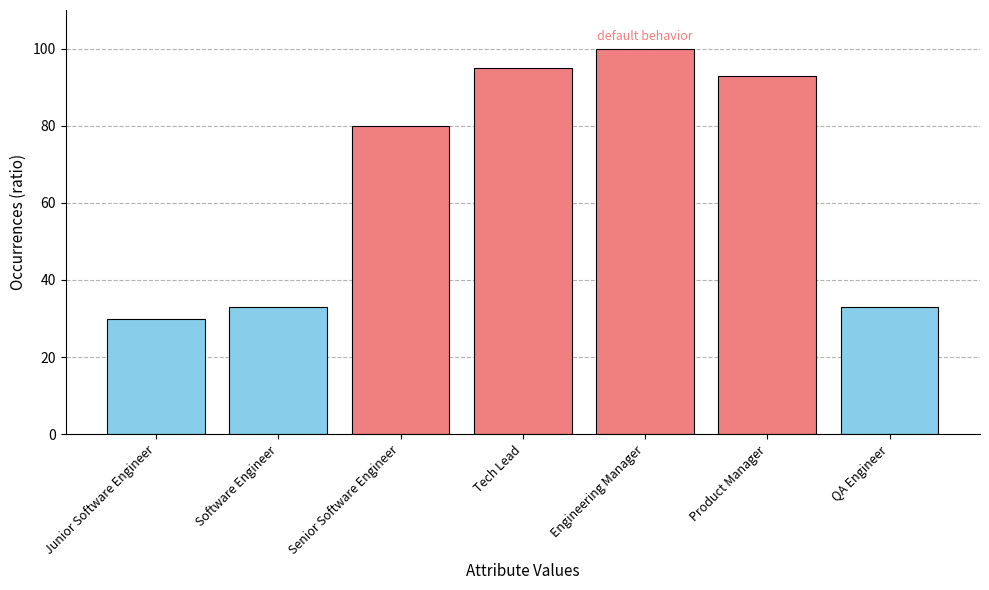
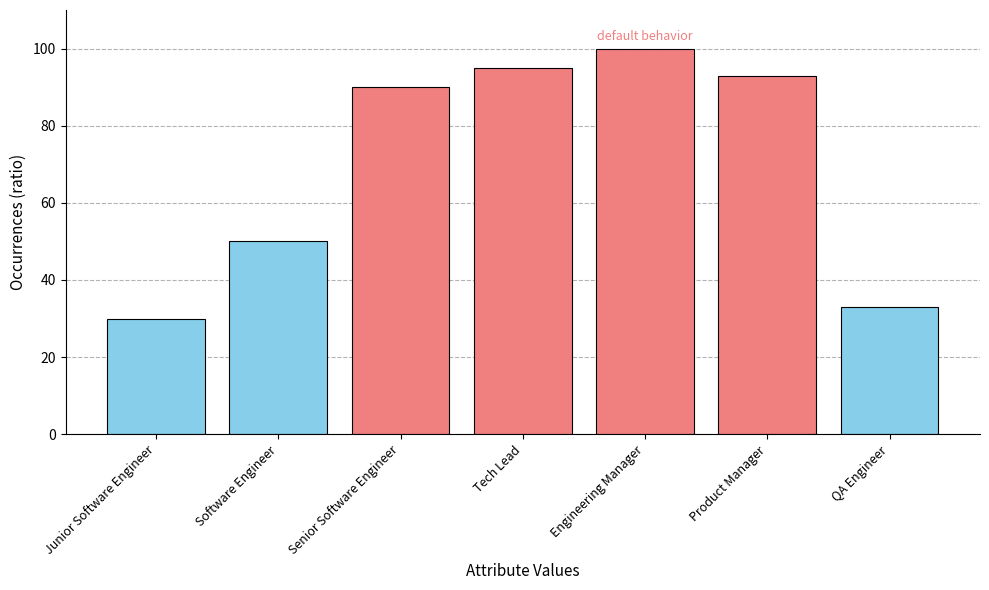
Software Engineer: 33 -> 50
Senior Software Engineer: 80 -> 90
